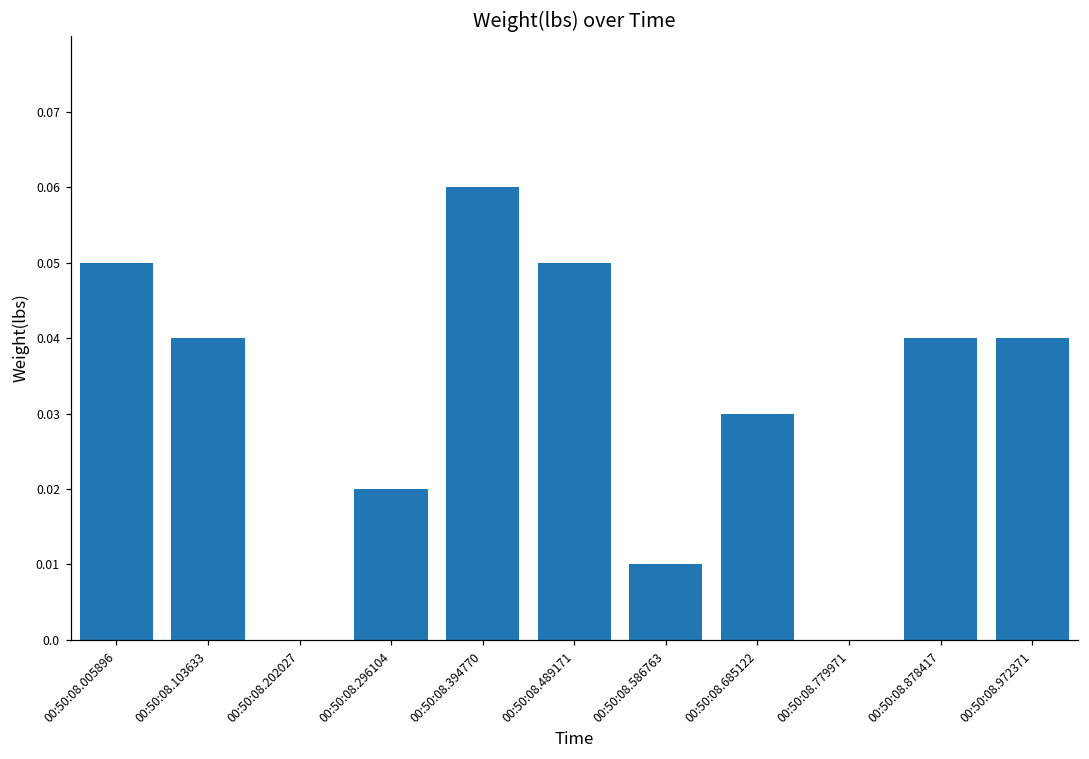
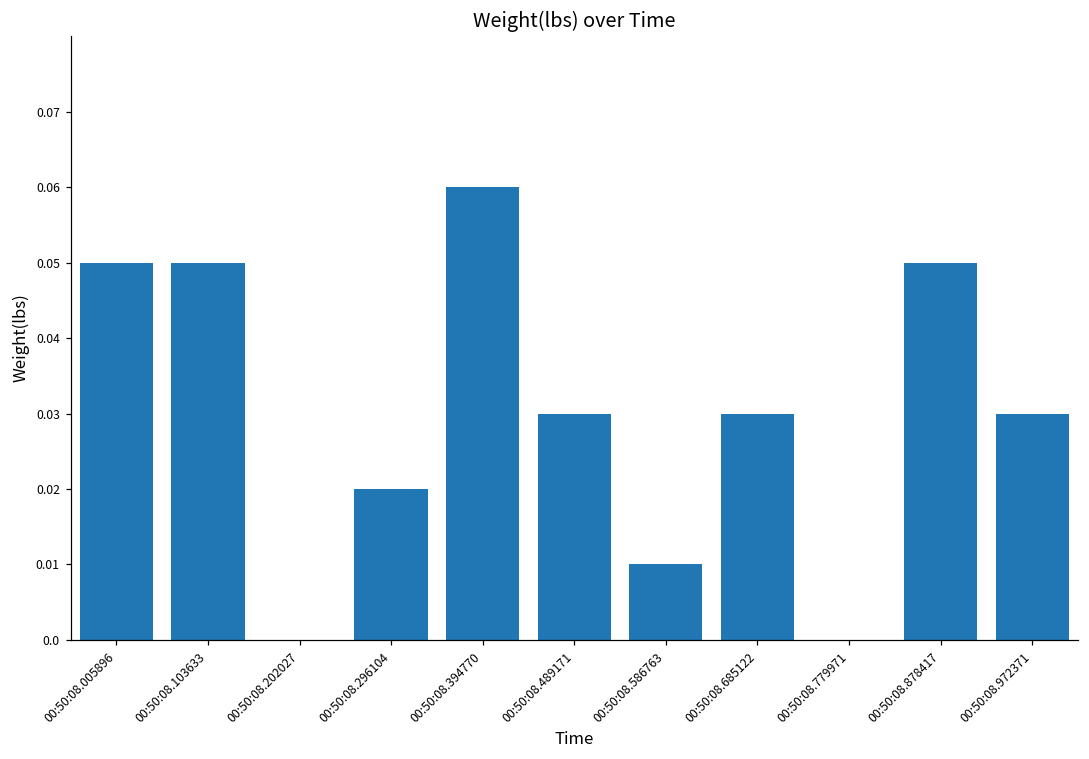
00:50:08.103633: 0.04 -> 0.05
00:50:08.489171: 0.05 -> 0.03
00:50:08.878417: 0.04 -> 0.05
00:50:08.972371: 0.04 -> 0.03
